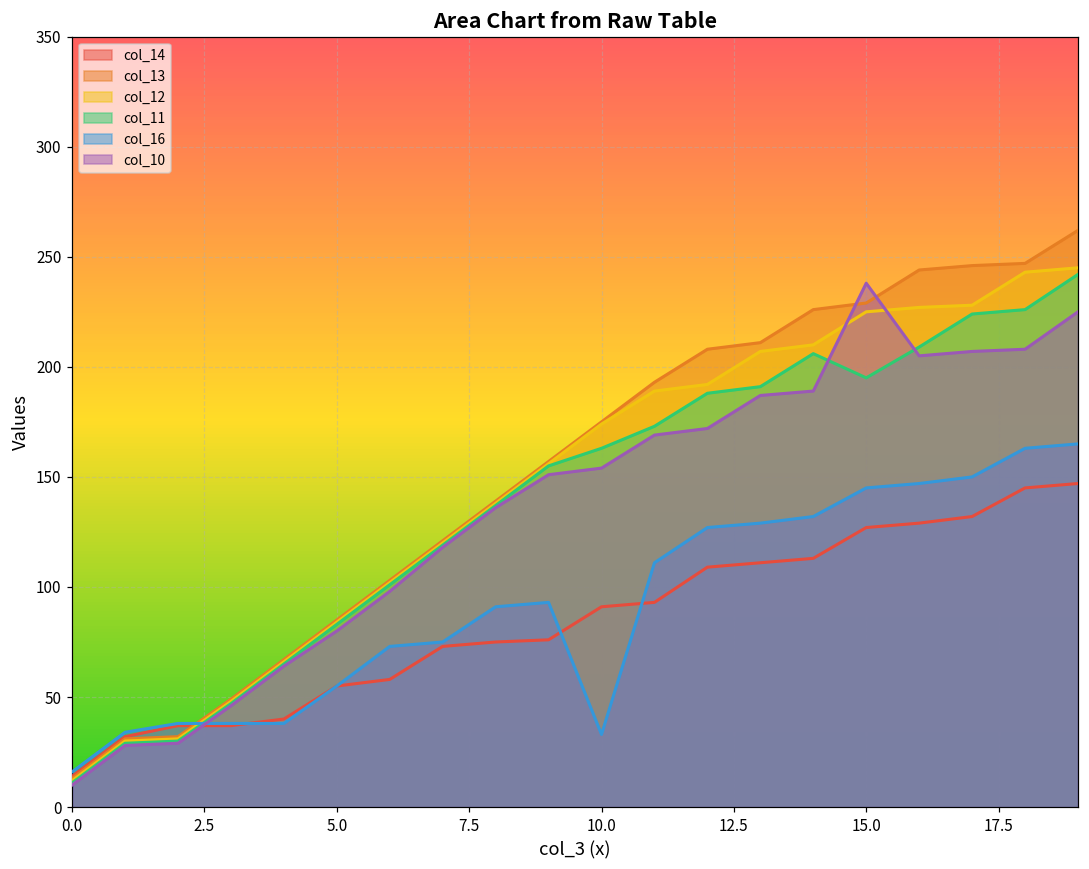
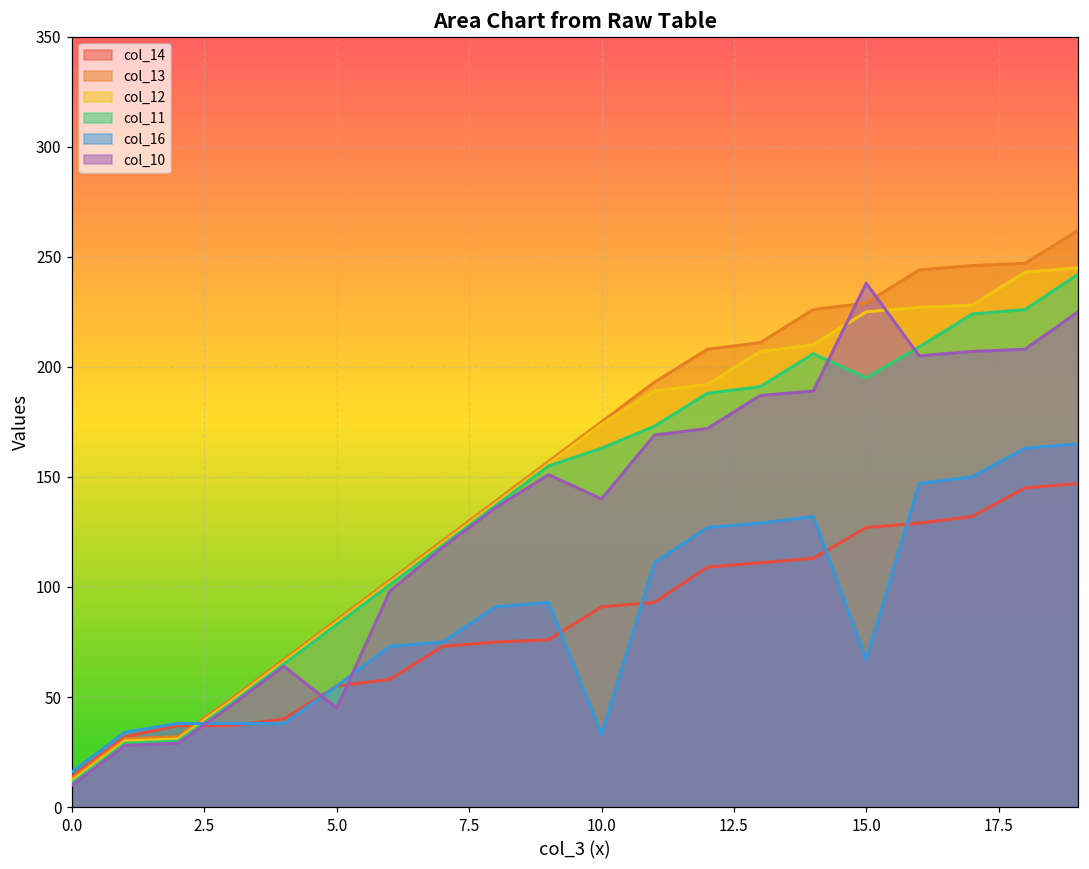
col_10, 5.0: 80 -> 45
col_10, 10.0: 154 -> 140
col_16, 15.0: 145 -> 67
